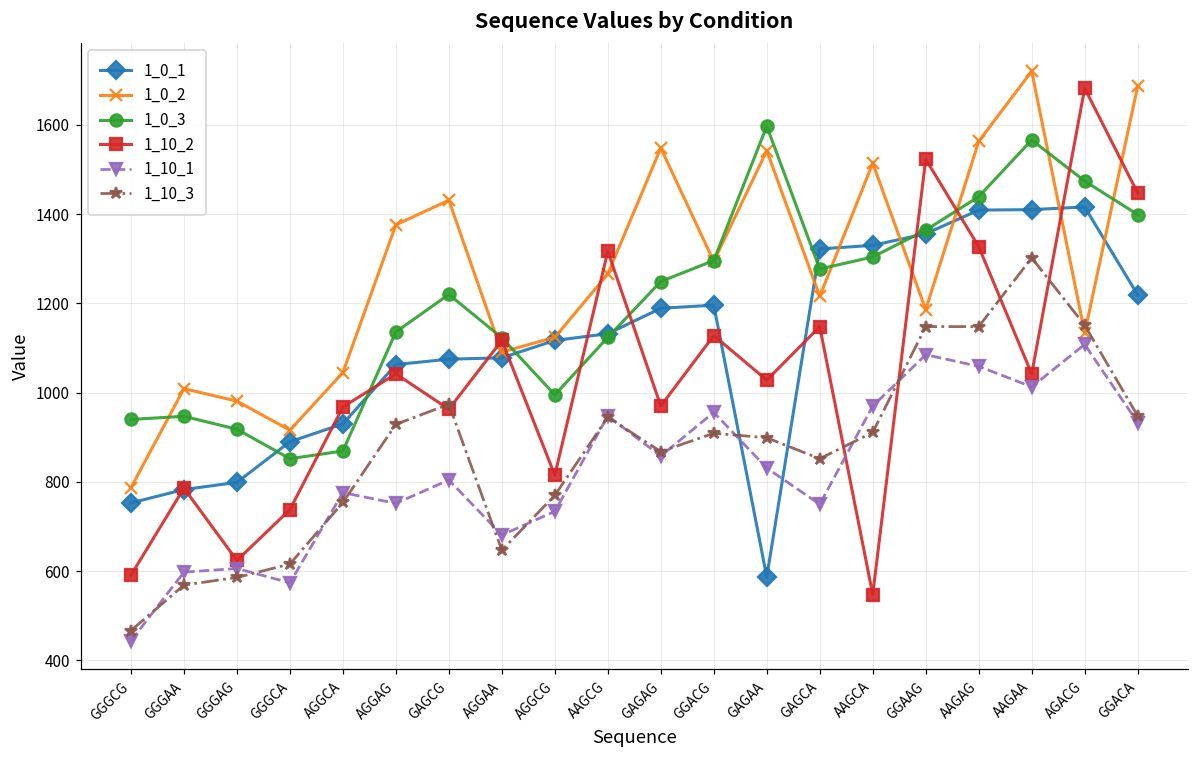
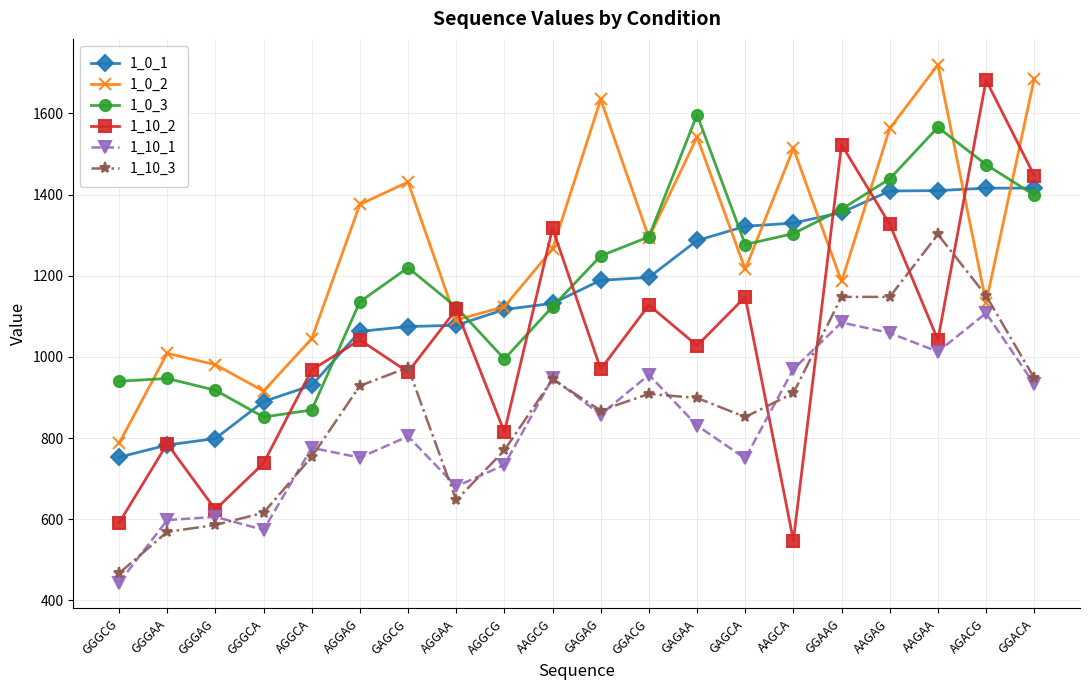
1_0_2, GAGAG: 1550 -> 1630
1_0_1, GAGAA: 590 -> 1290
1_0_1, GGACA: 1220 -> 1420
